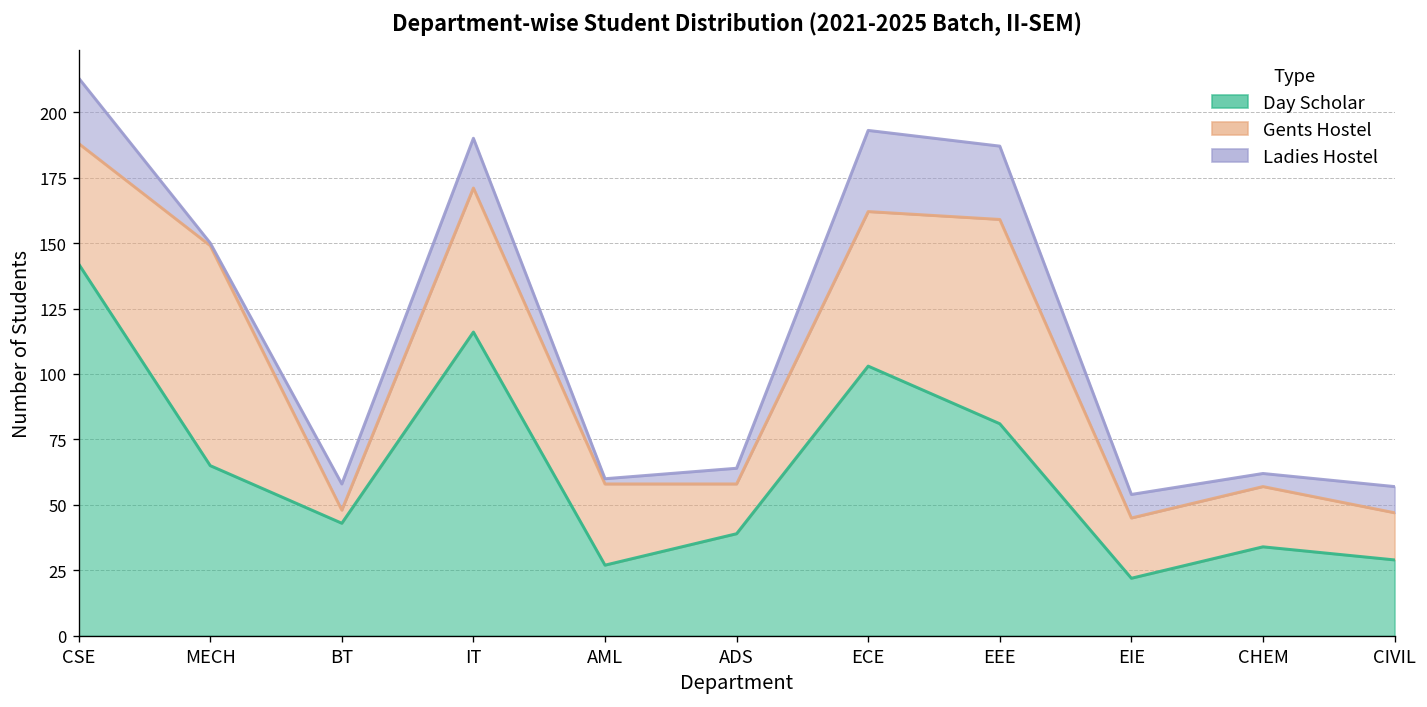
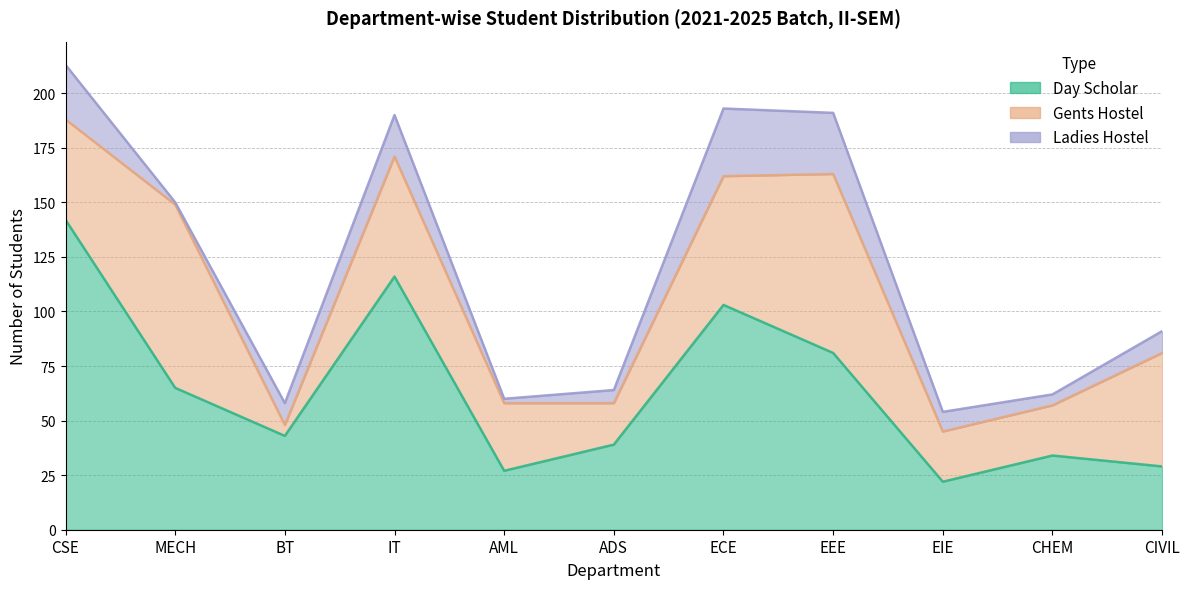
Gents Hostel, EEE: 78 -> 82
Gents Hostel, CIVIL: 18 -> 52
